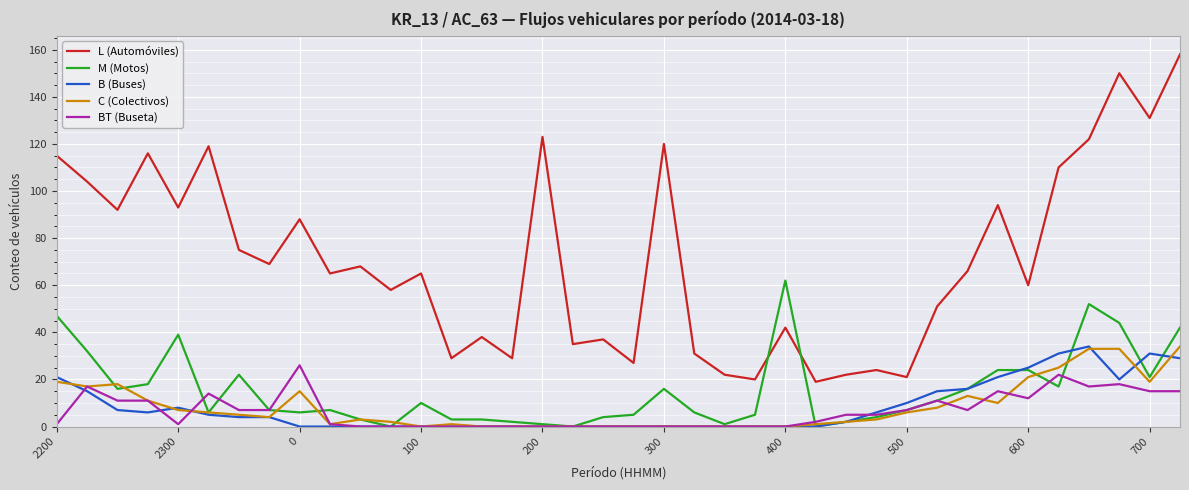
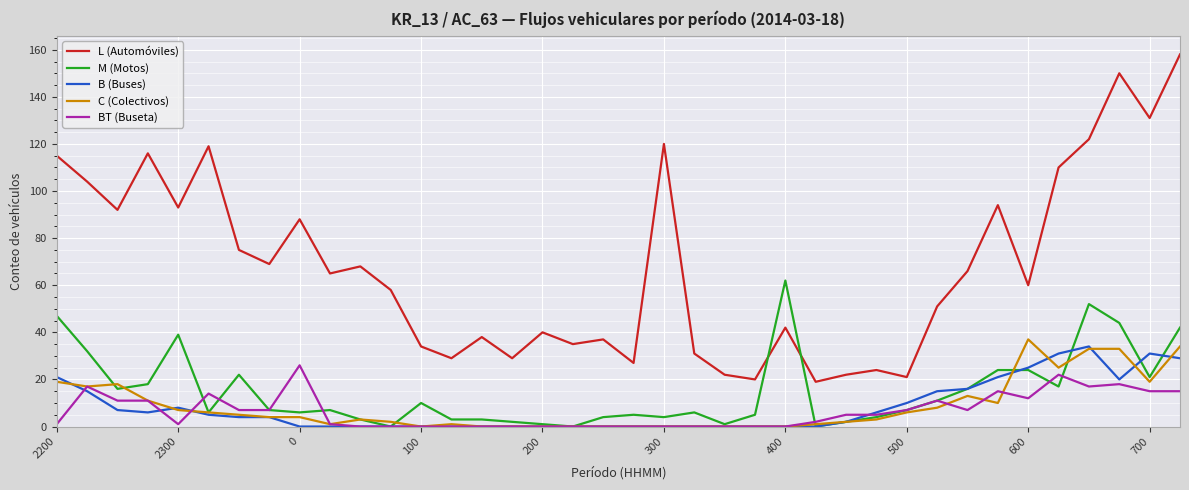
C (Colectivos), 0: 15 -> 4
L (Automóviles), 100: 65 -> 34
L (Automóviles), 200: 123 -> 40
M (Motos), 300: 16 -> 4
C (Colectivos), 600: 21 -> 37
